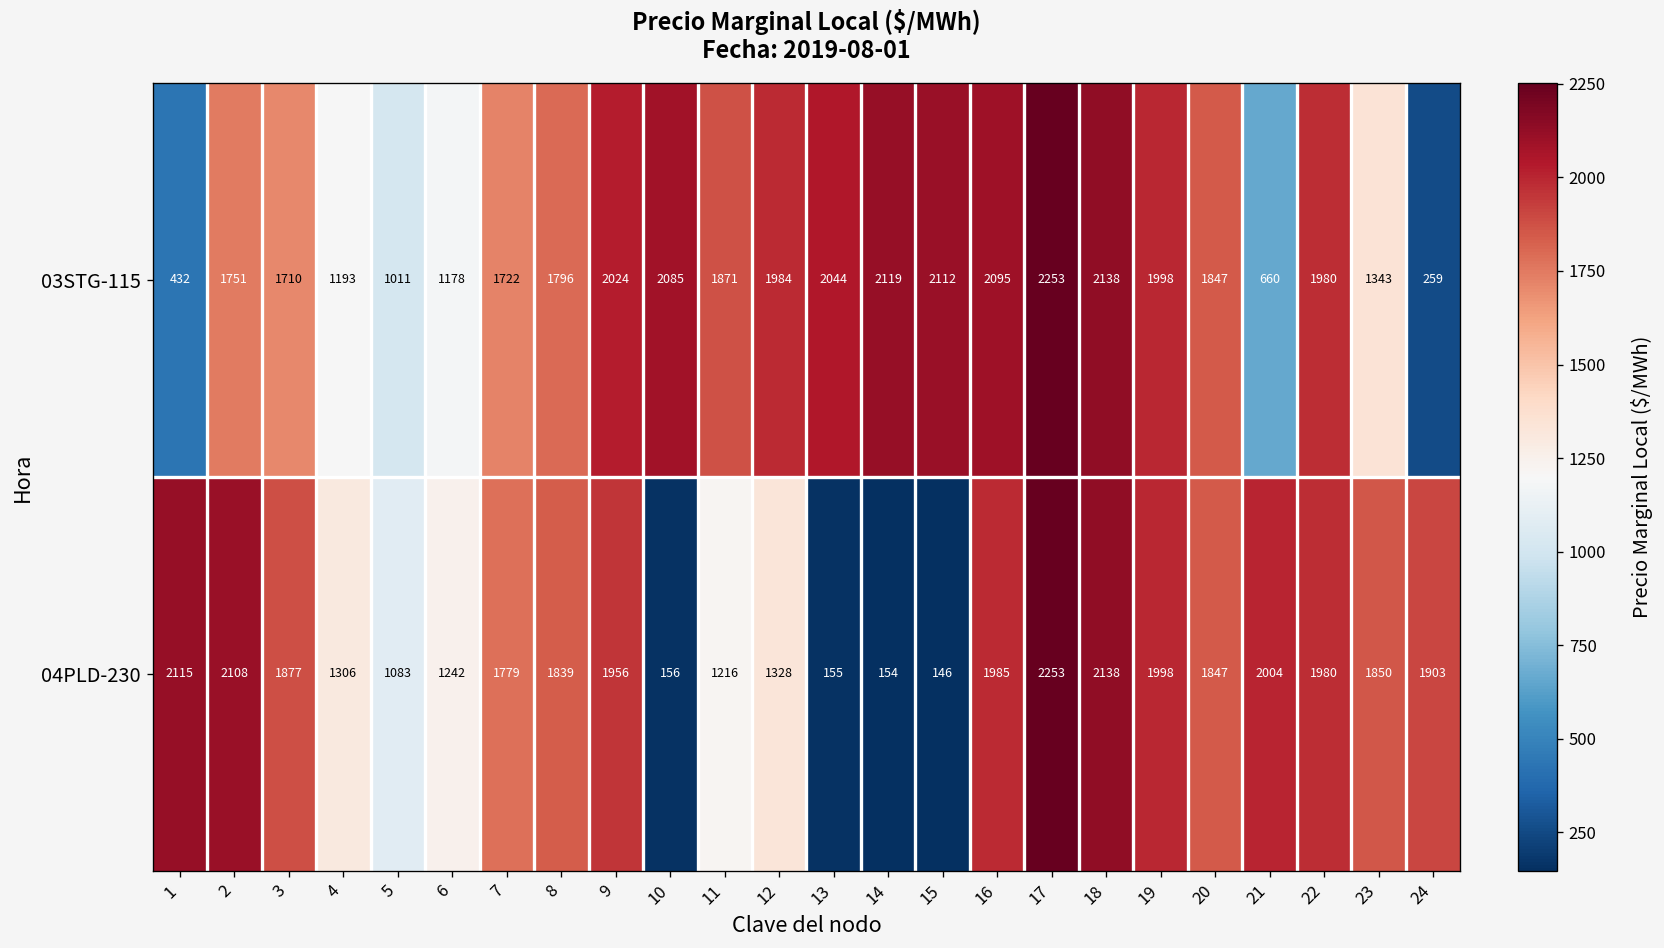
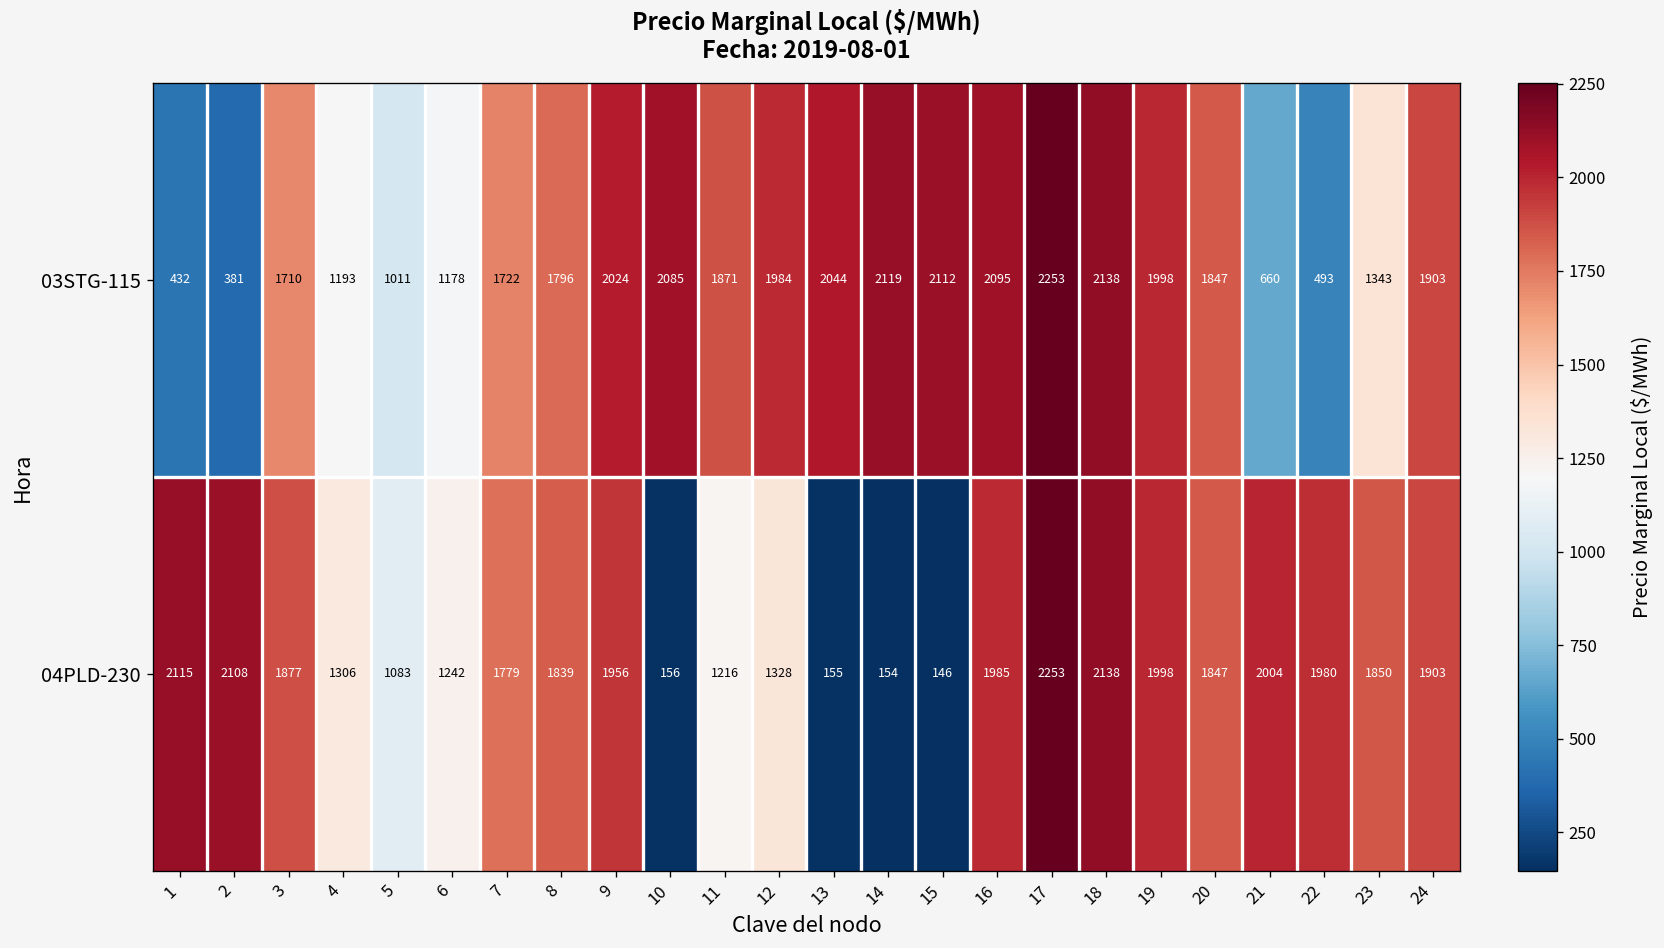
03STG-115, 2: 1751 -> 381
03STG-115, 22: 1980 -> 493
03STG-115, 24: 259 -> 1903
